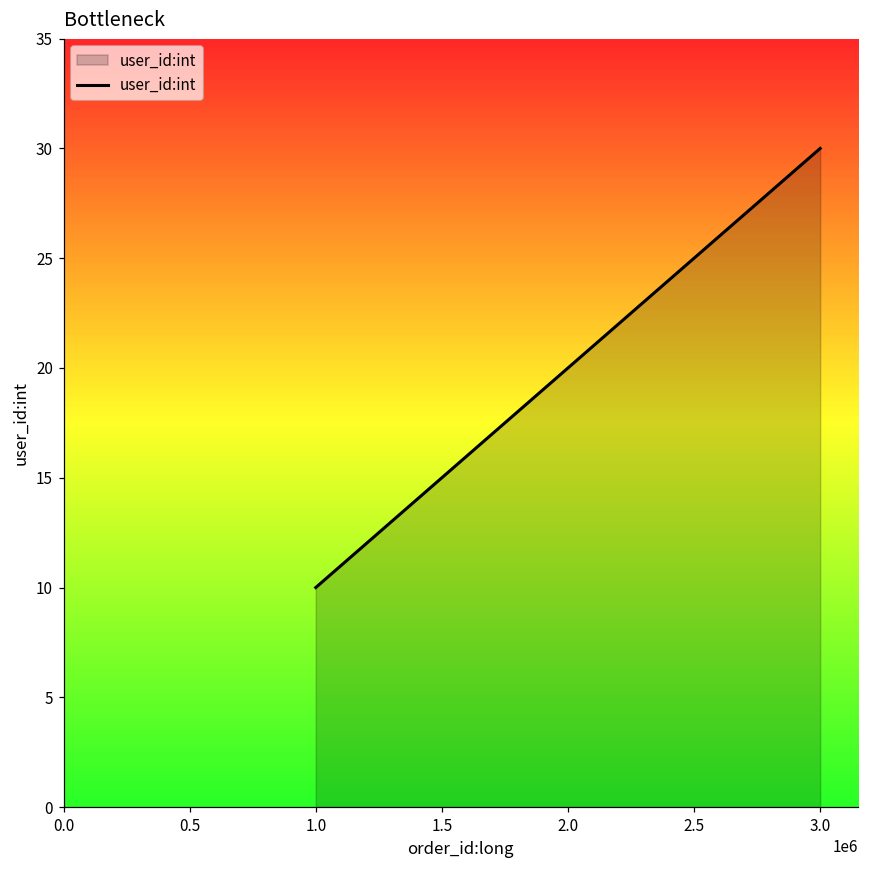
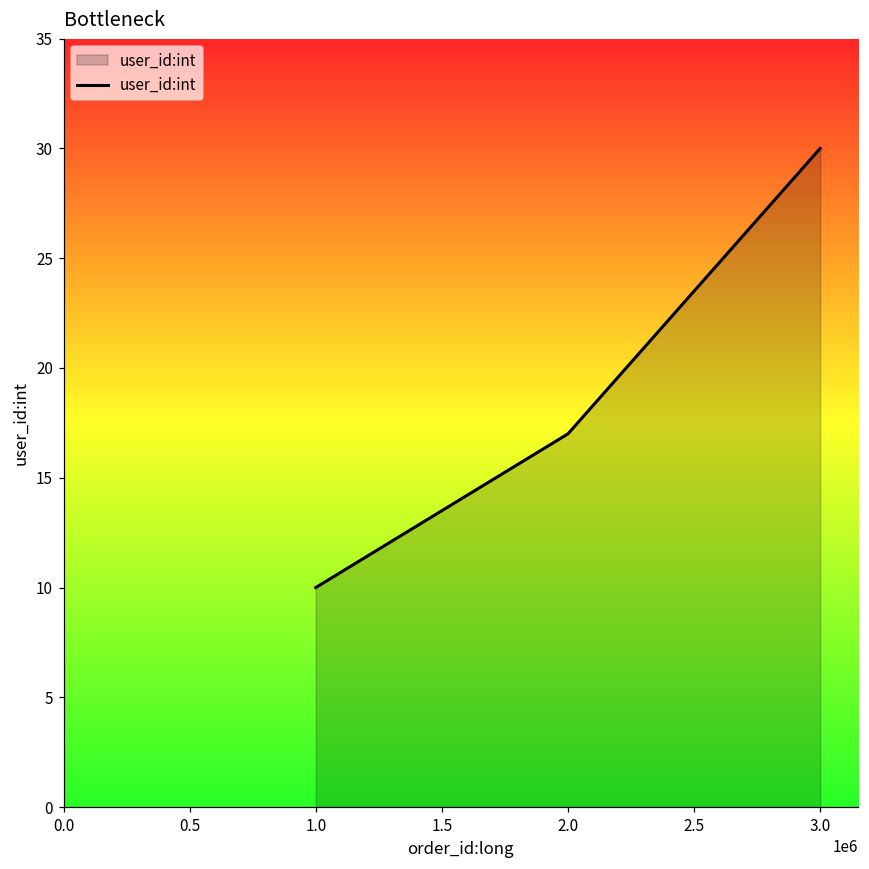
2.0: 20 -> 17
